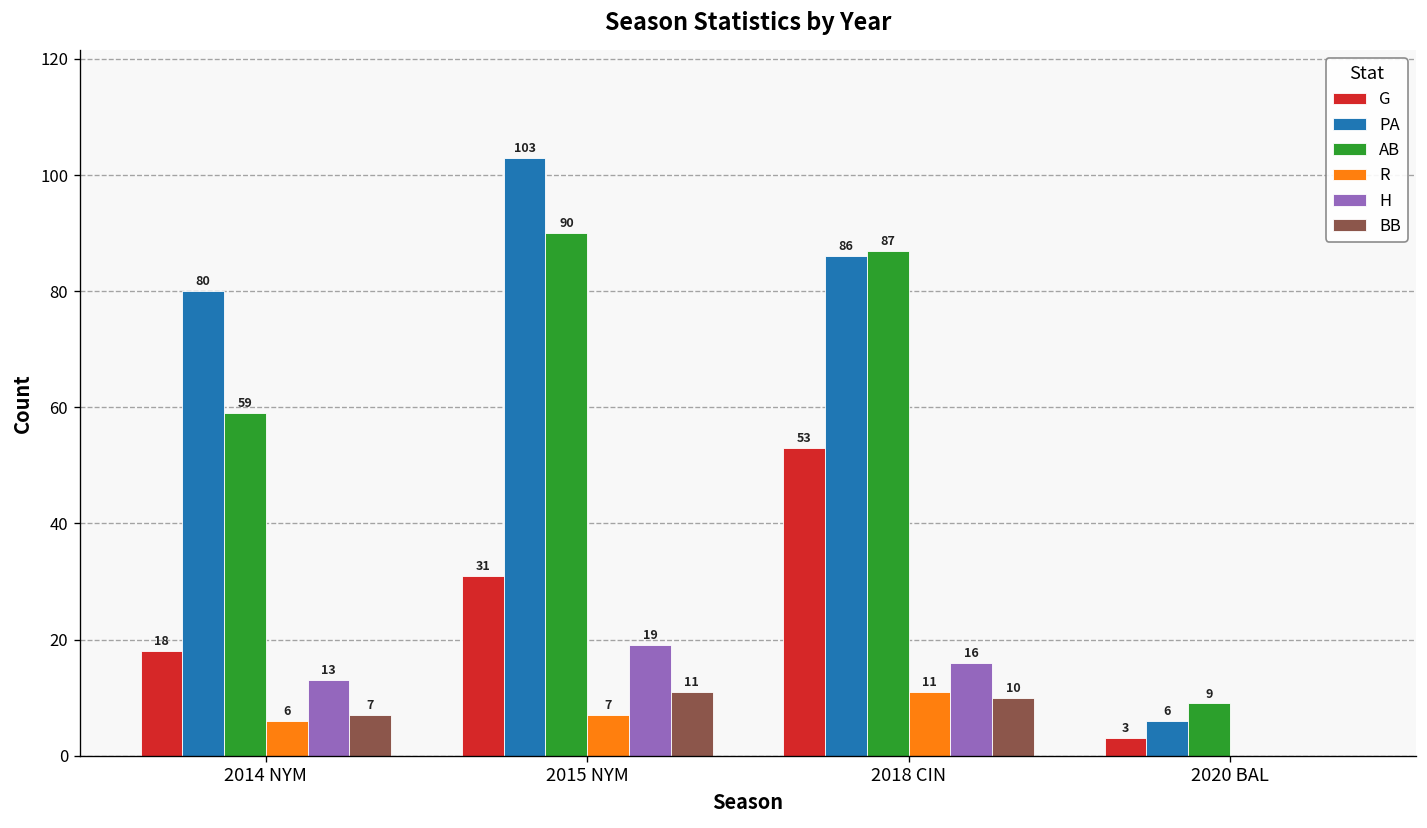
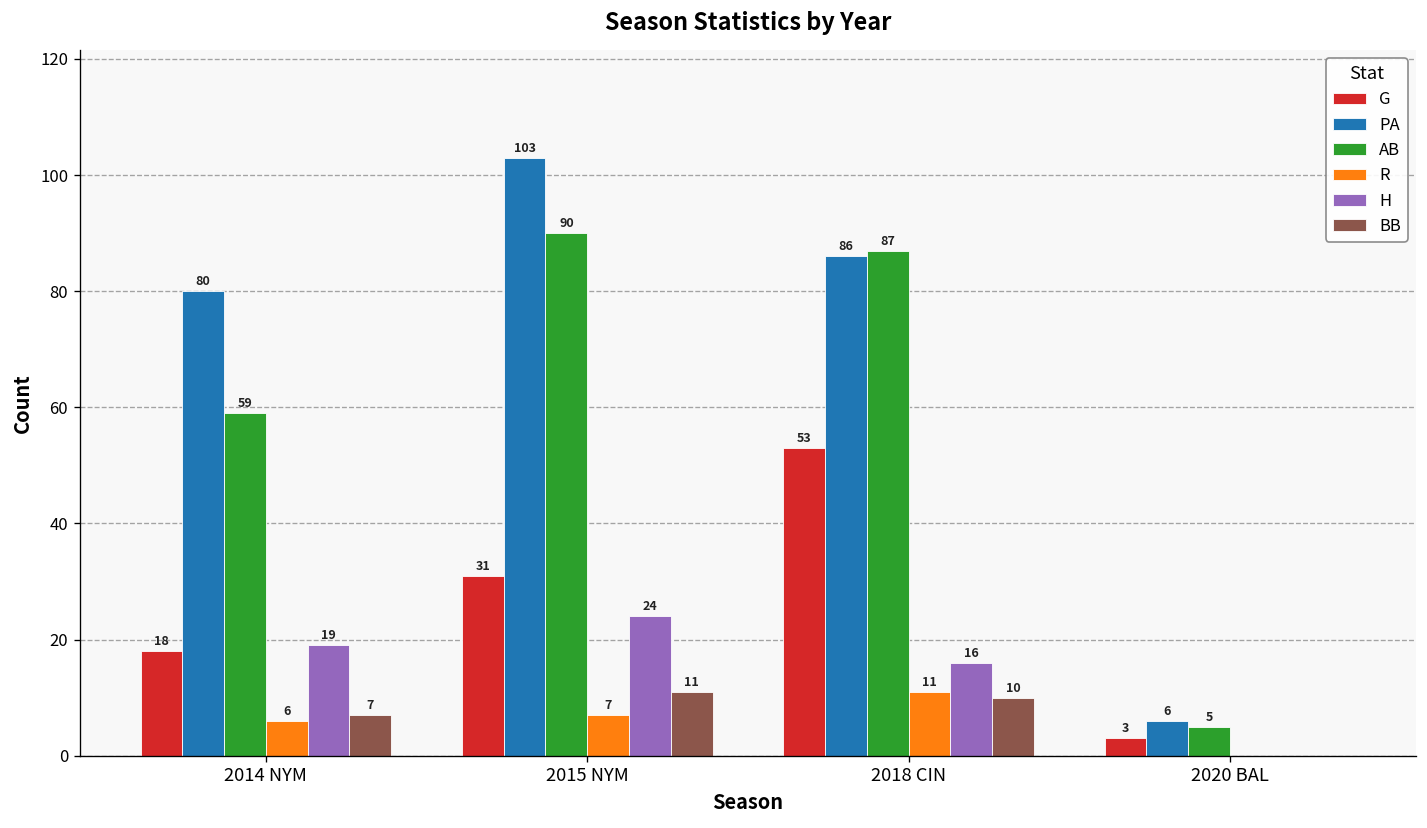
H, 2014 NYM: 13 -> 19
H, 2015 NYM: 19 -> 24
AB, 2020 BAL: 9 -> 5
